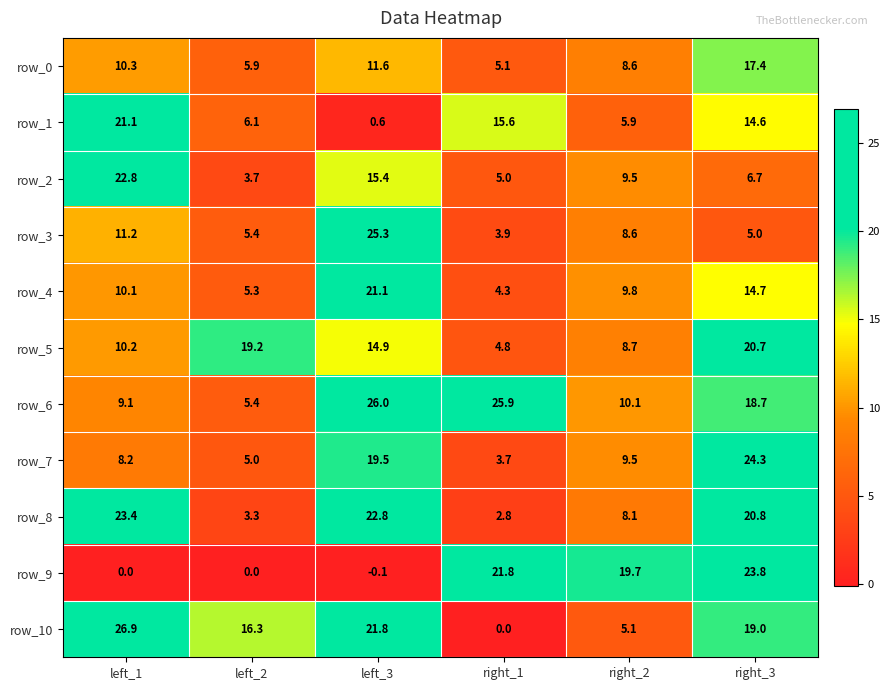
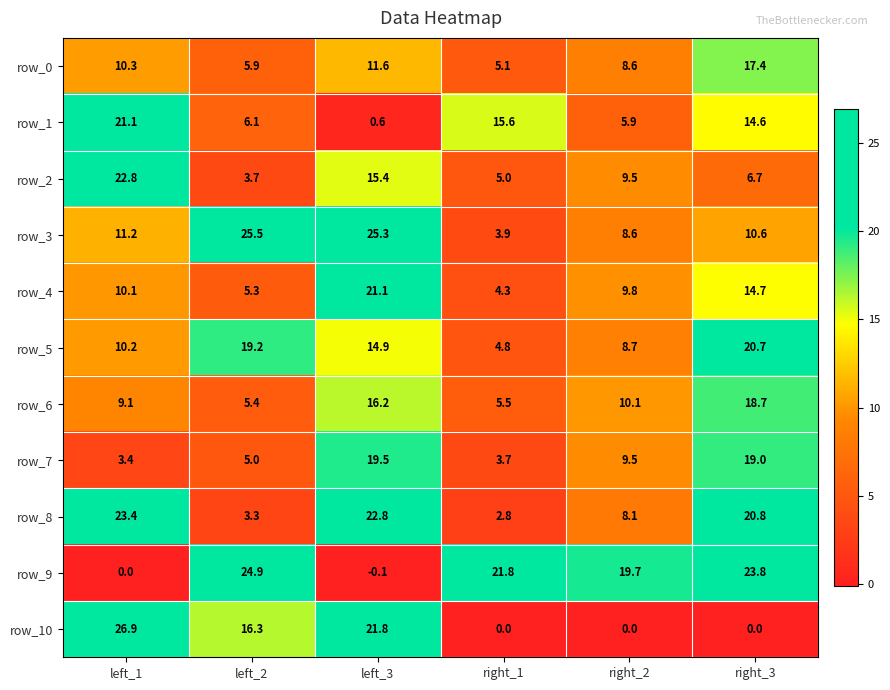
row_3, left_2: 5.4 -> 25.5
row_3, right_3: 5.0 -> 10.6
row_6, left_3: 26.0 -> 16.2
row_6, right_1: 25.9 -> 5.5
row_7, left_1: 8.2 -> 3.4
row_7, right_3: 24.3 -> 19.0
row_9, left_2: 0.0 -> 24.9
row_10, right_2: 5.1 -> 0.0
row_10, right_3: 19.0 -> 0.0
